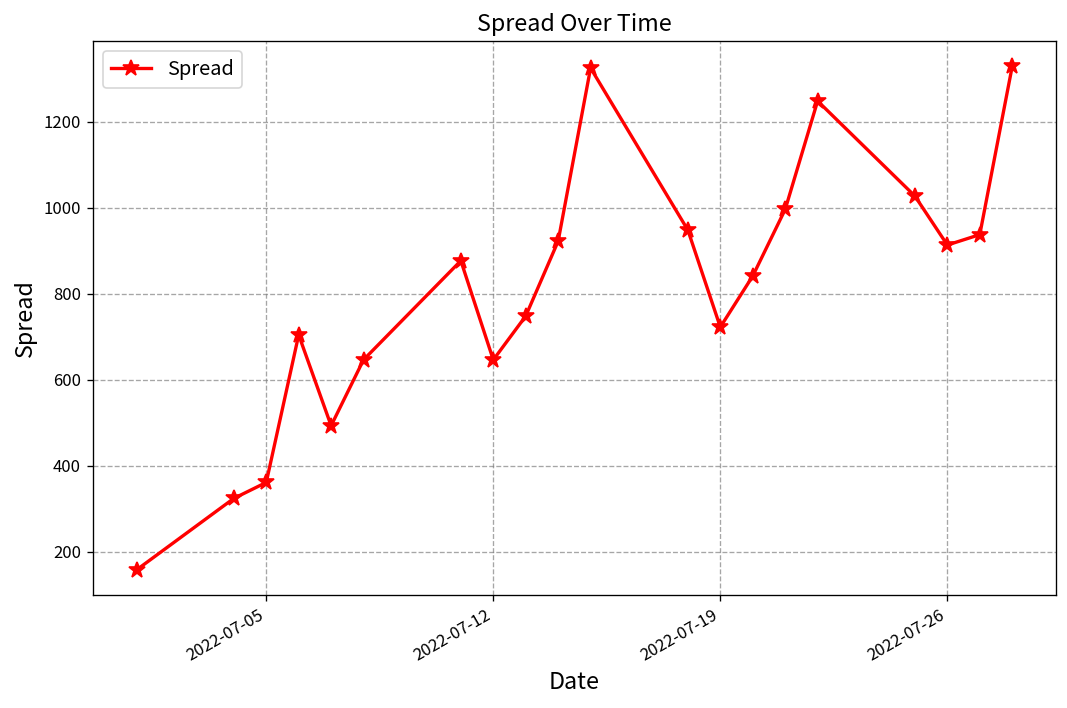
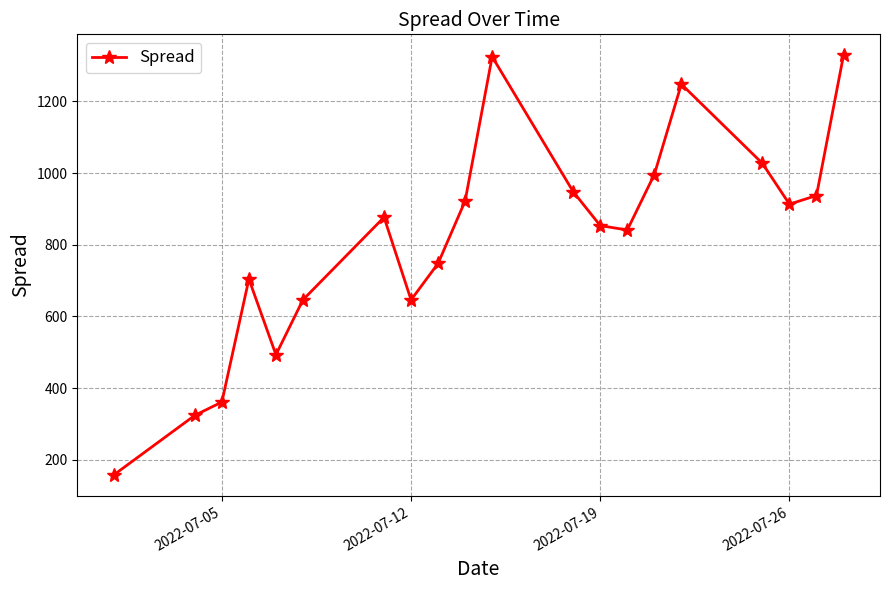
2022-07-19: 720 -> 850
